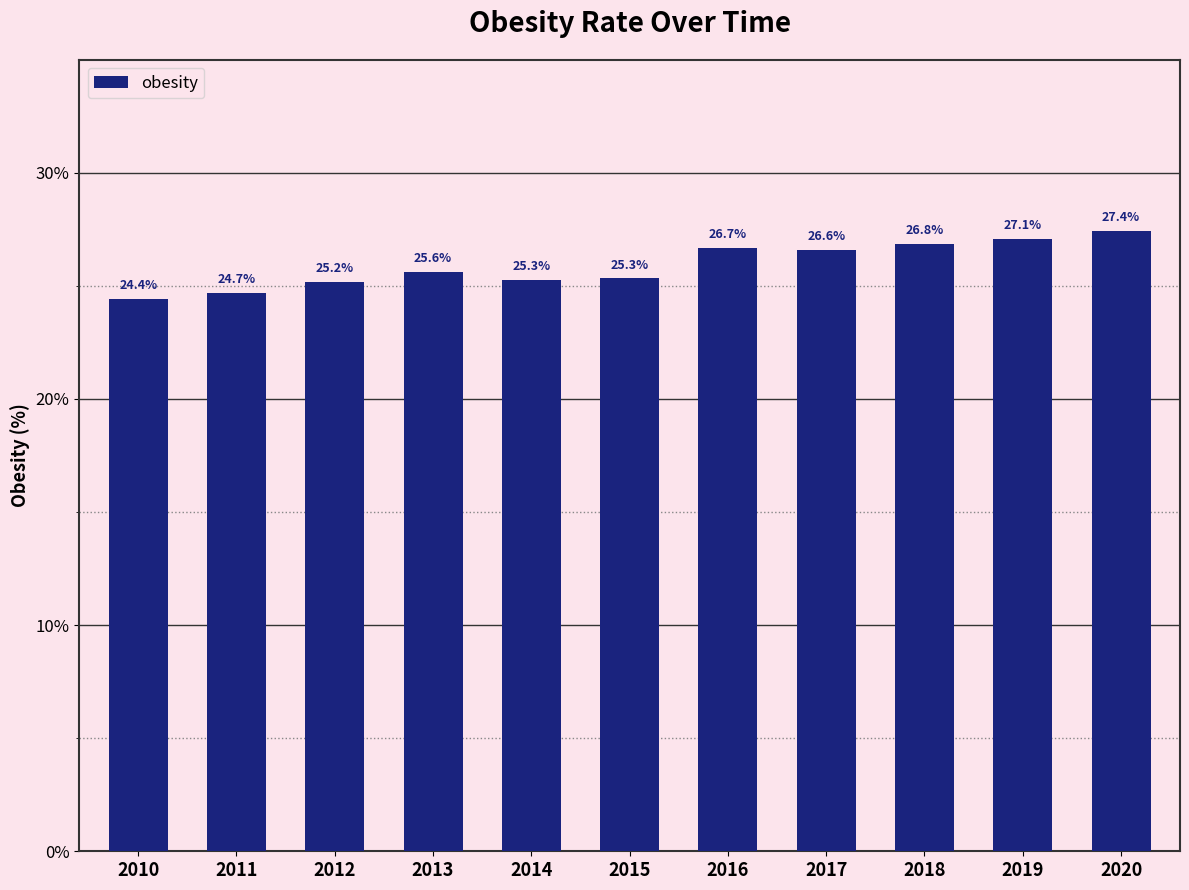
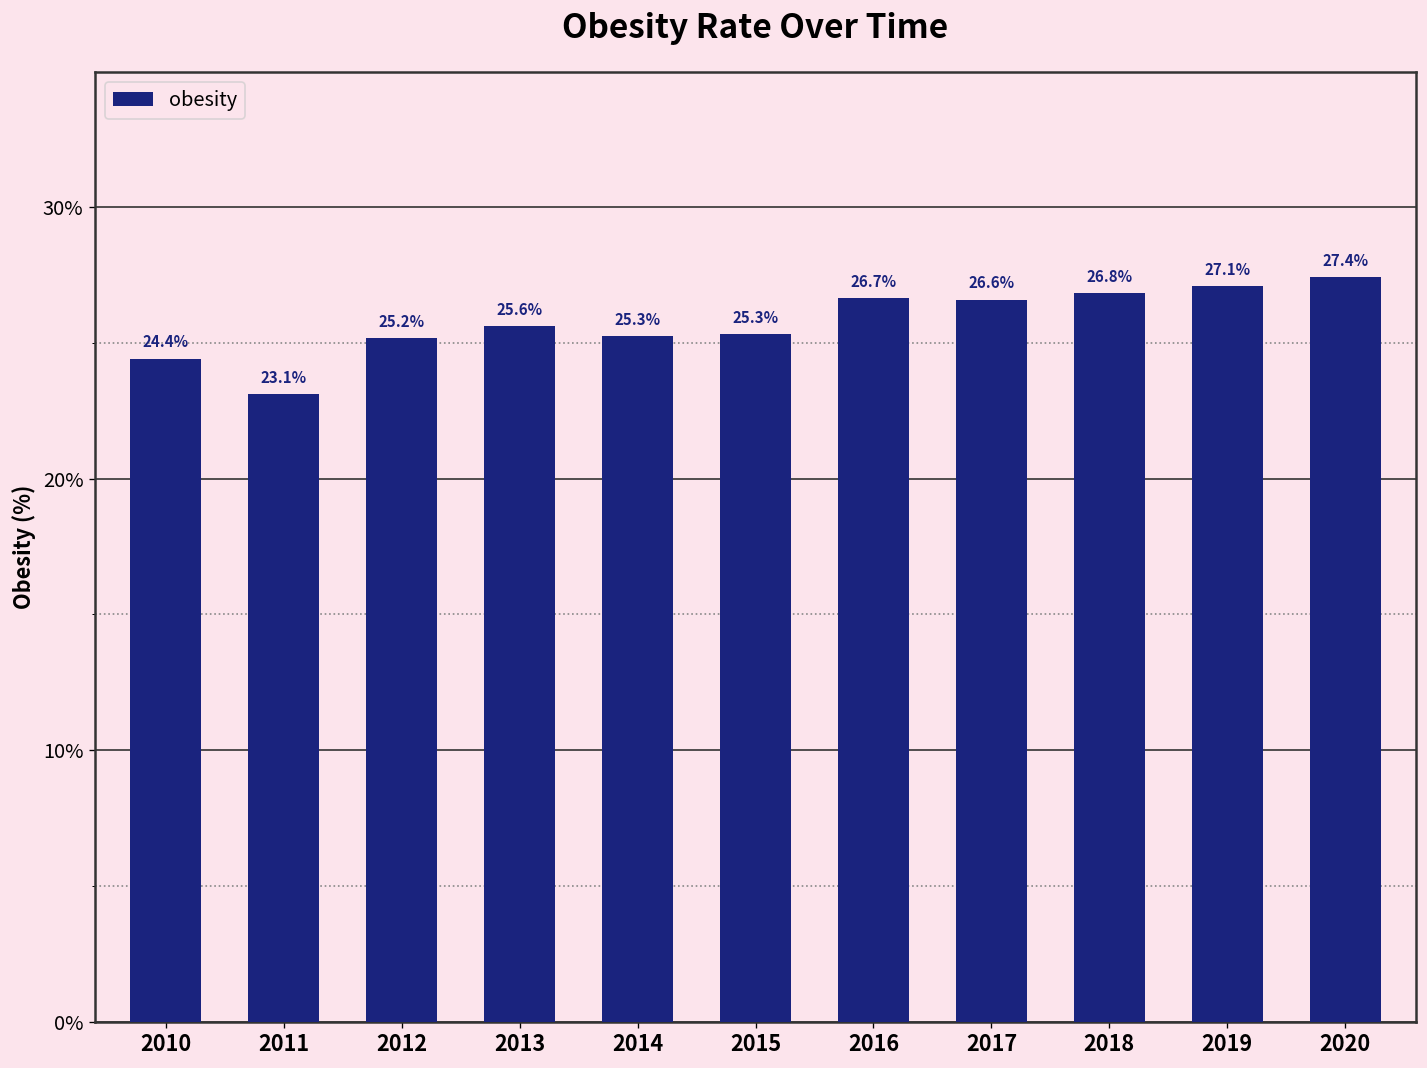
2011: 24.7% -> 23.1%
